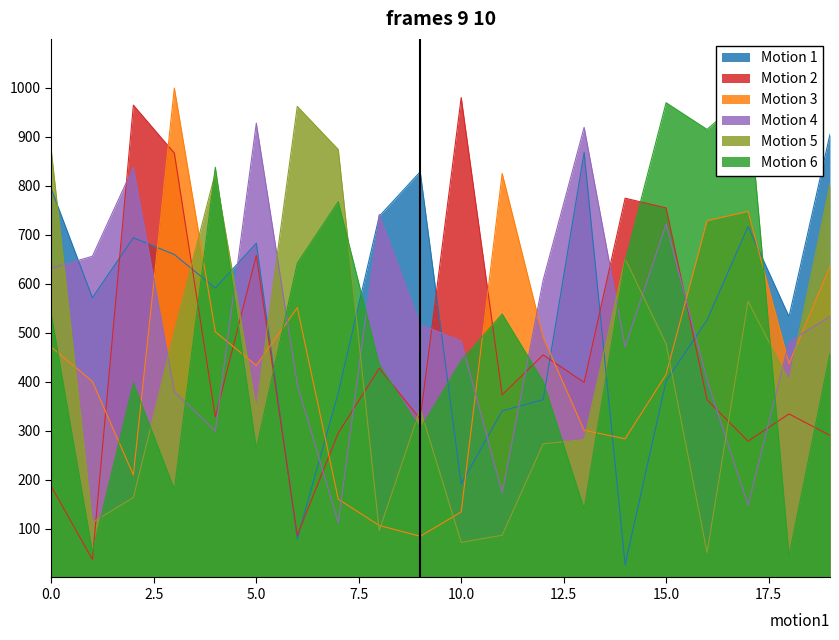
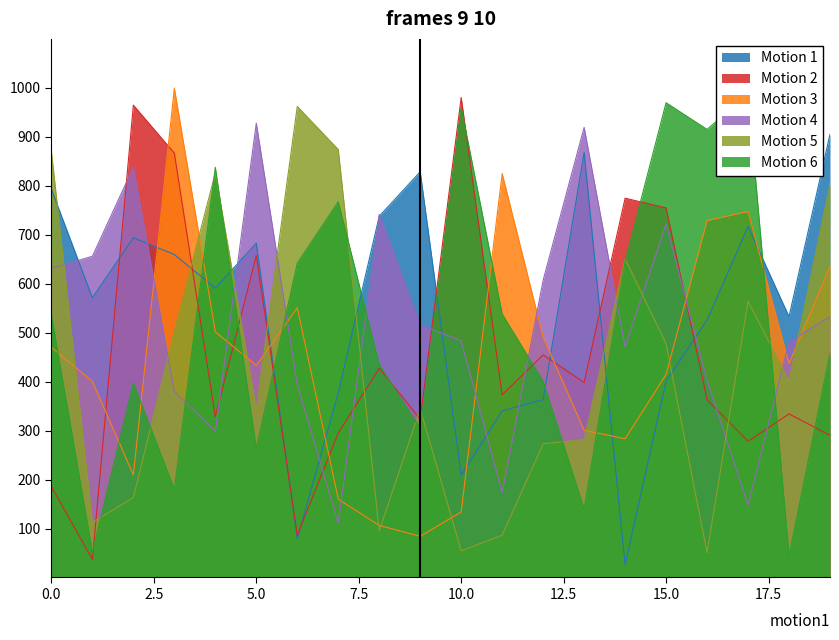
Motion 1, 10.0: 190 -> 210
Motion 5, 10.0: 70 -> 50
Motion 6, 10.0: 440 -> 960
